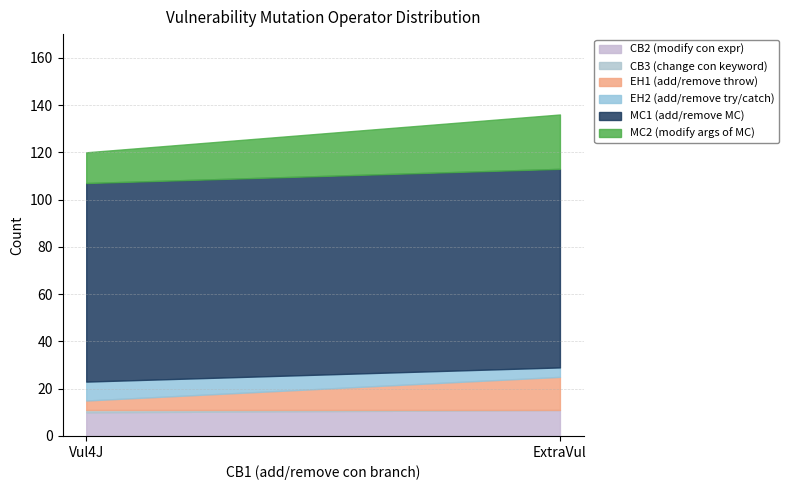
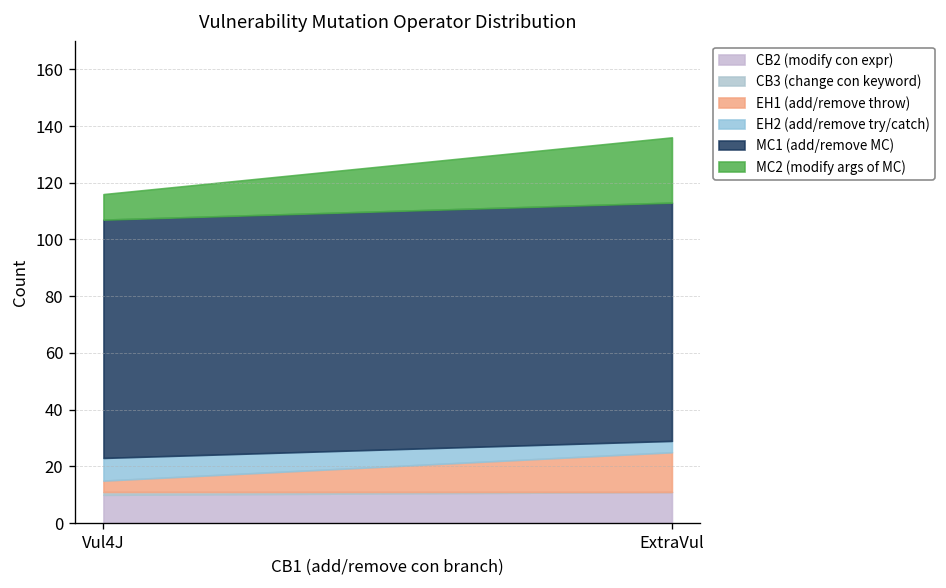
MC2 (modify args of MC), Vul4J: 13 -> 9
